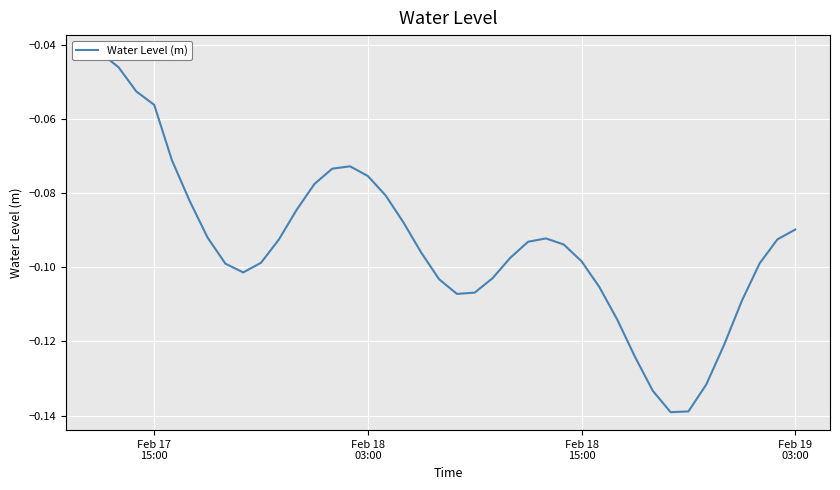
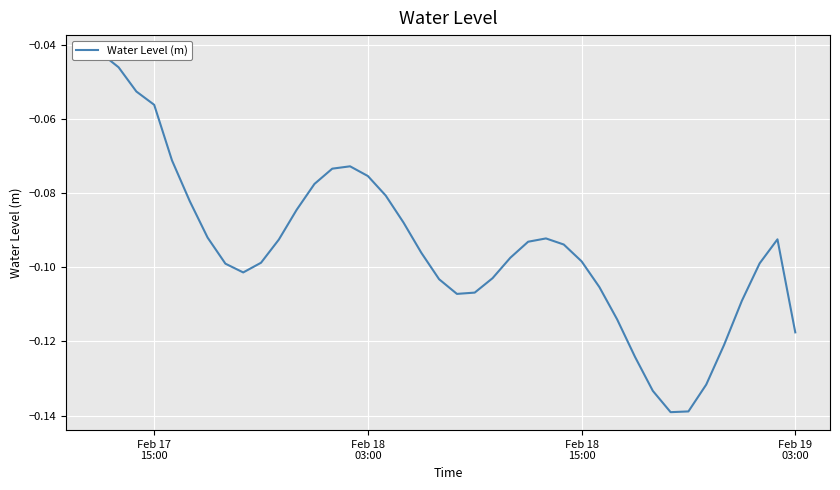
Feb 19 03:00: -0.090 -> -0.118
